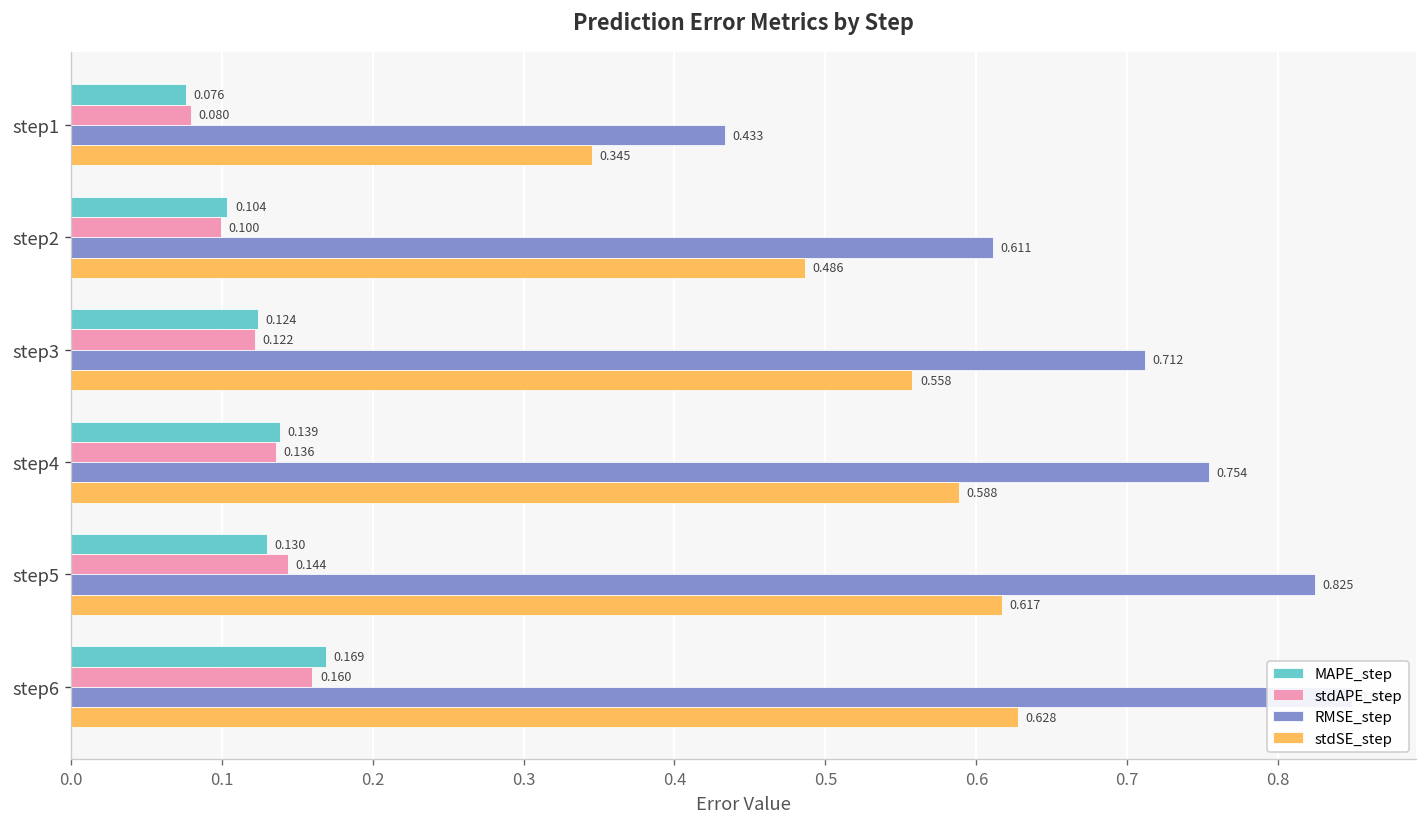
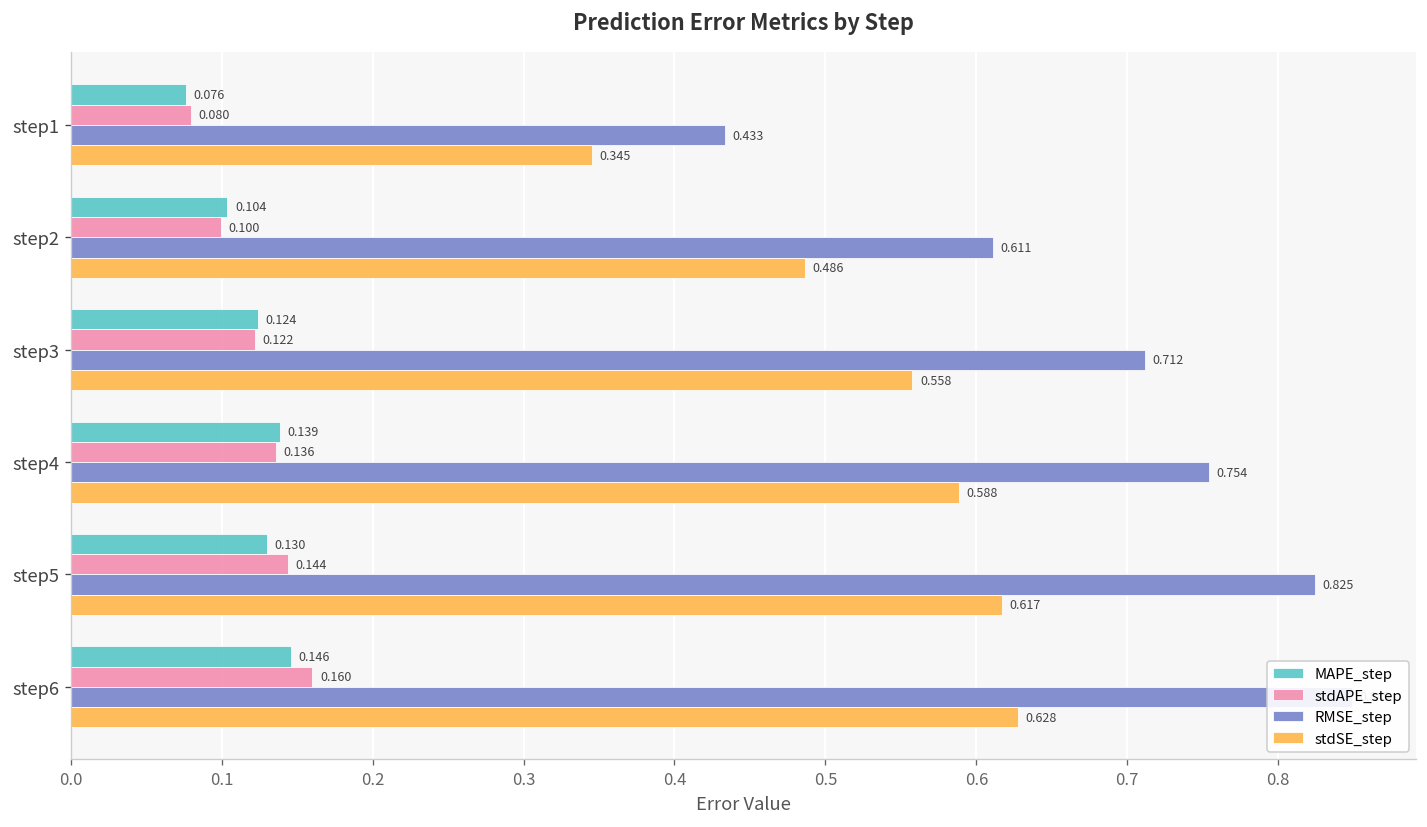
MAPE_step, step6: 0.169 -> 0.146
